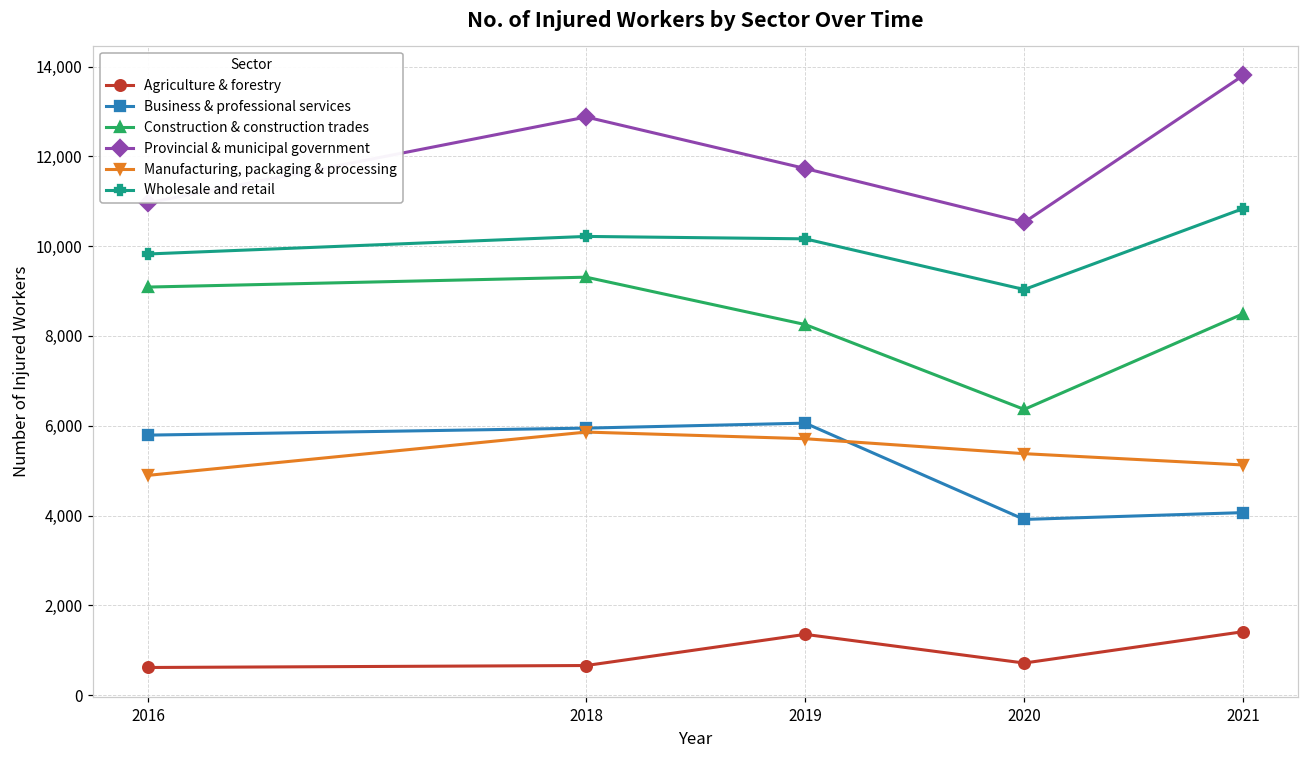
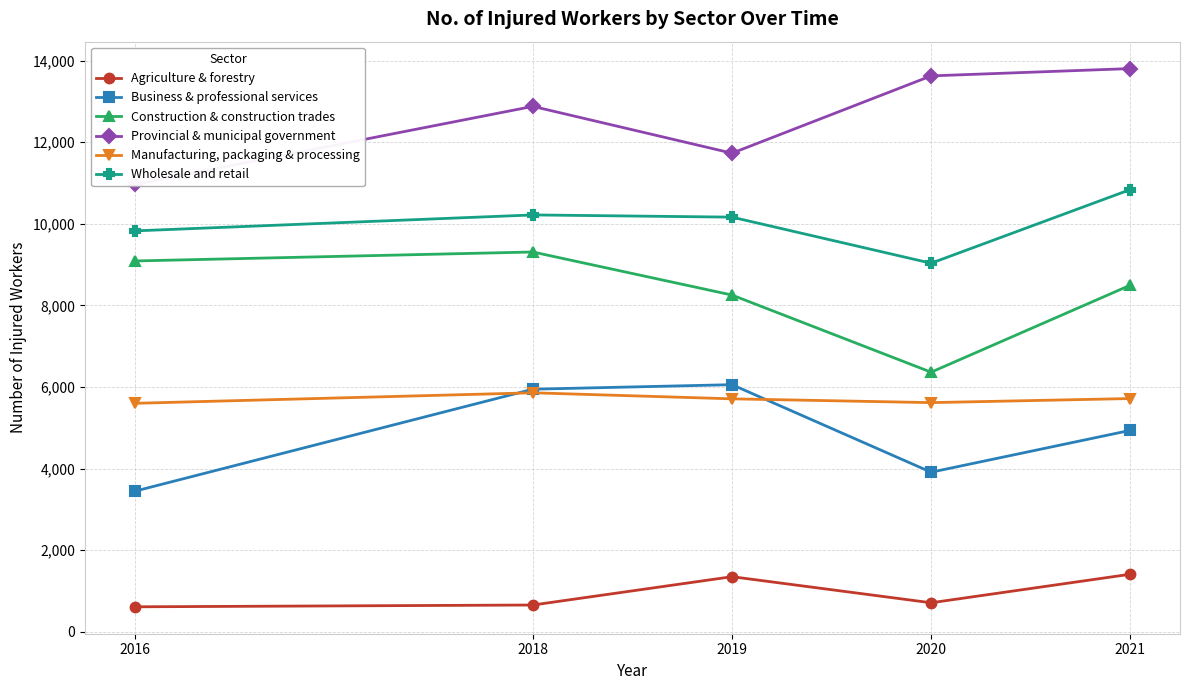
Business & professional services, 2016: 5,800 -> 3,400
Manufacturing, packaging & processing, 2016: 4,900 -> 5,600
Provincial & municipal government, 2020: 10,500 -> 13,600
Manufacturing, packaging & processing, 2020: 5,400 -> 5,600
Business & professional services, 2021: 4,100 -> 4,900
Manufacturing, packaging & processing, 2021: 5,100 -> 5,700
